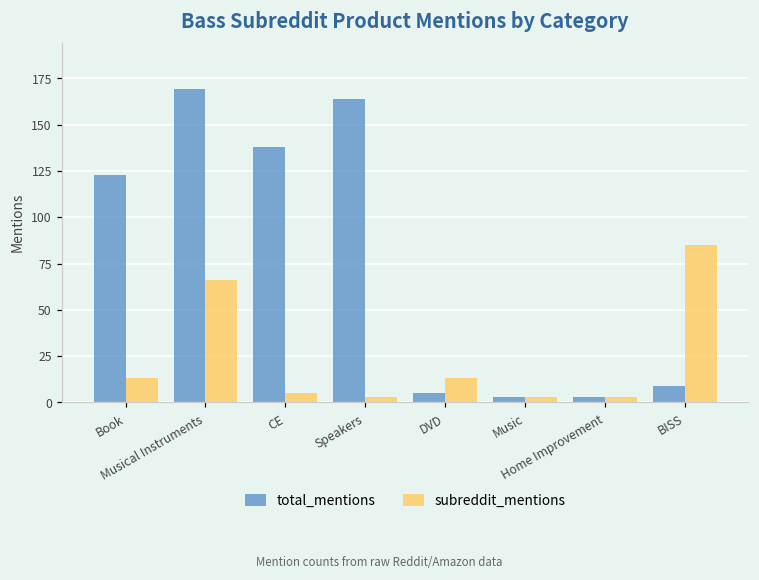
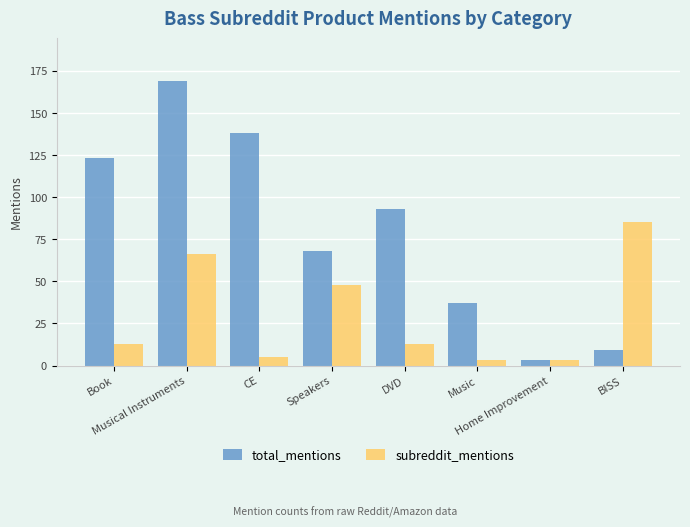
total_mentions, Speakers: 164 -> 68
subreddit_mentions, Speakers: 3 -> 48
total_mentions, DVD: 5 -> 93
total_mentions, Music: 3 -> 37
